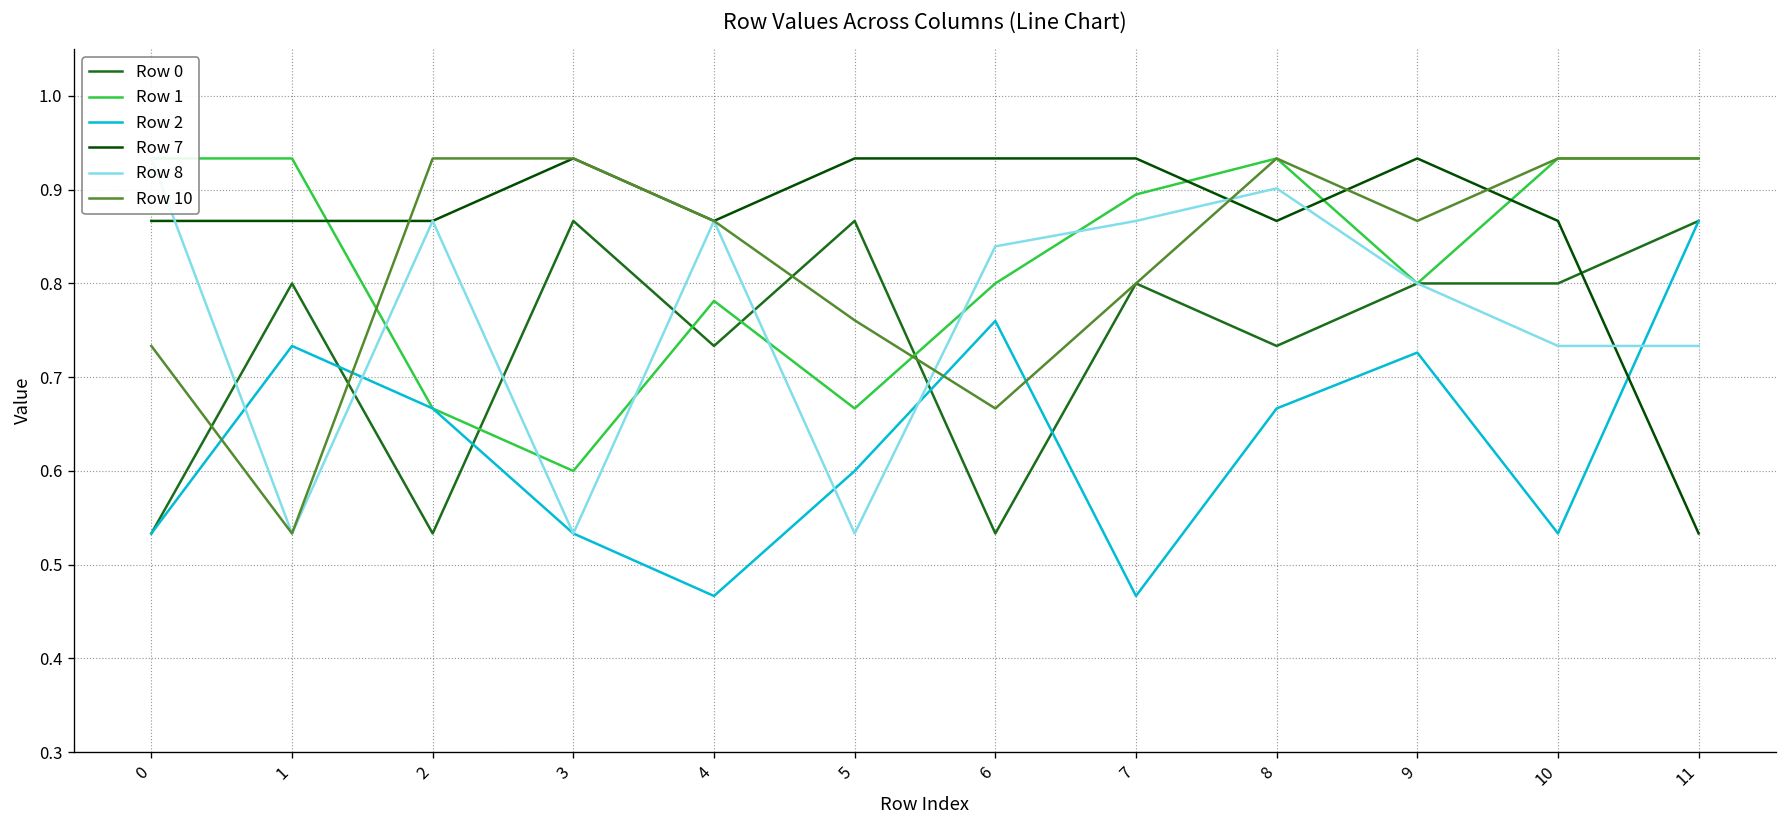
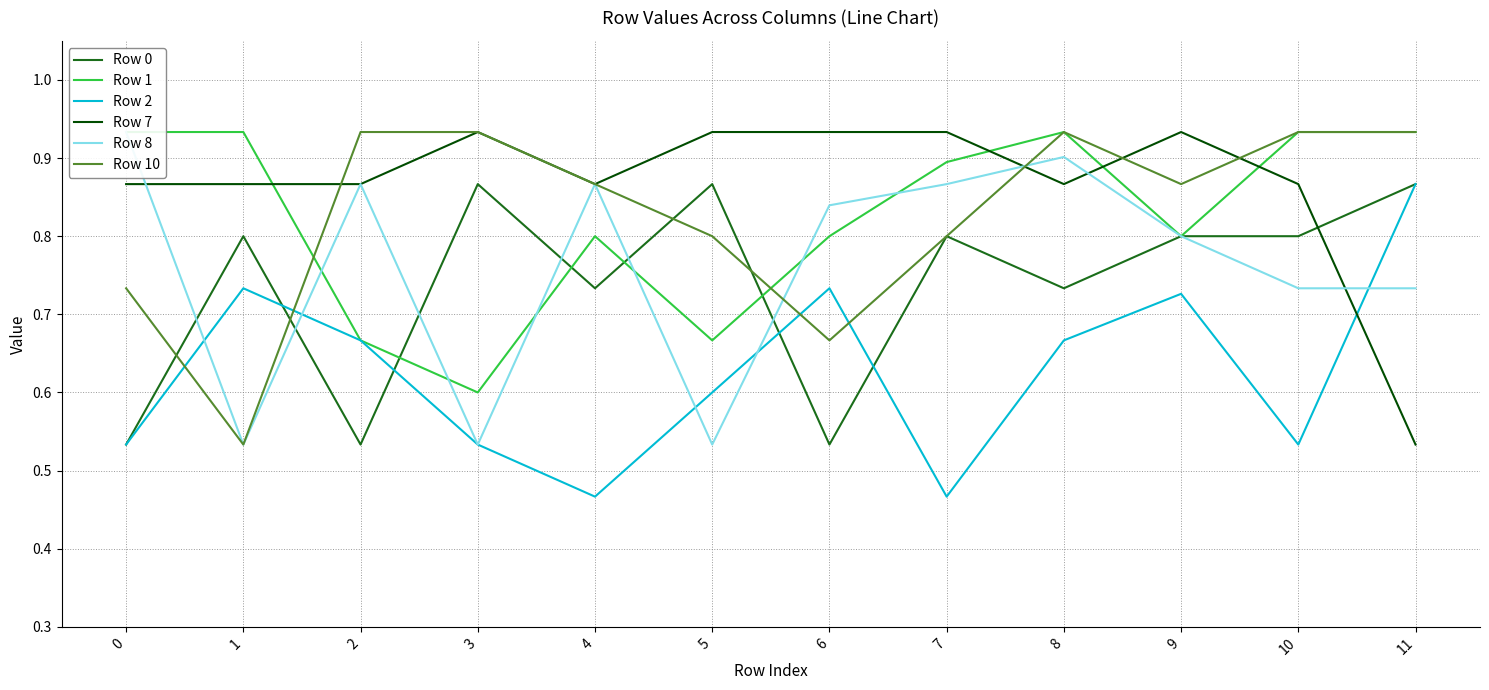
Row 1, 4: 0.78 -> 0.80
Row 10, 5: 0.76 -> 0.80
Row 2, 6: 0.76 -> 0.73
